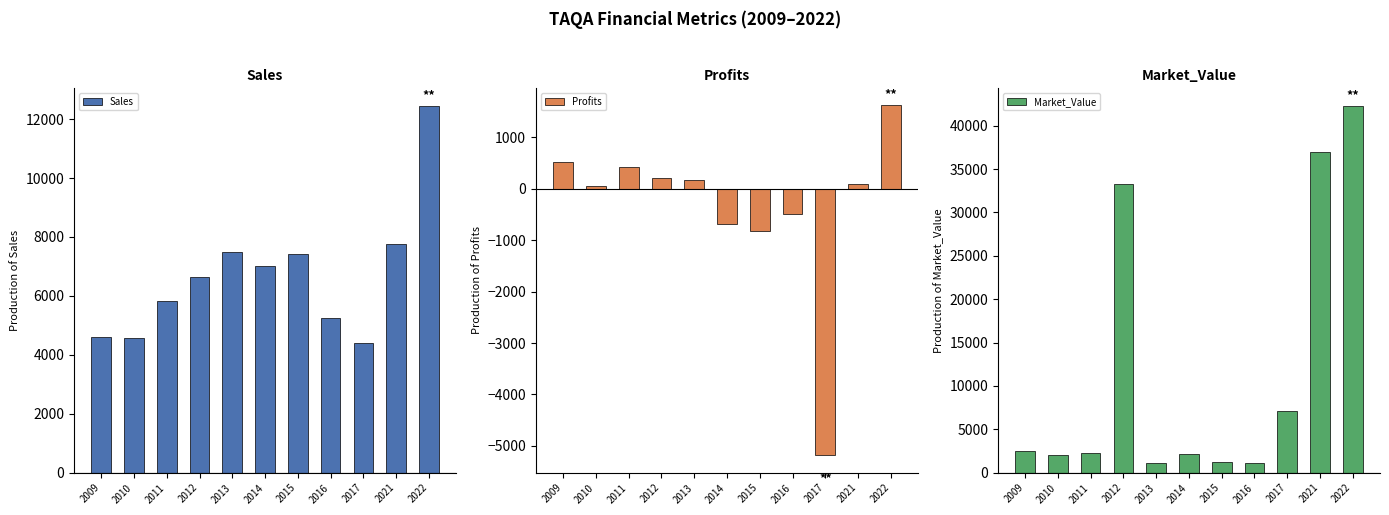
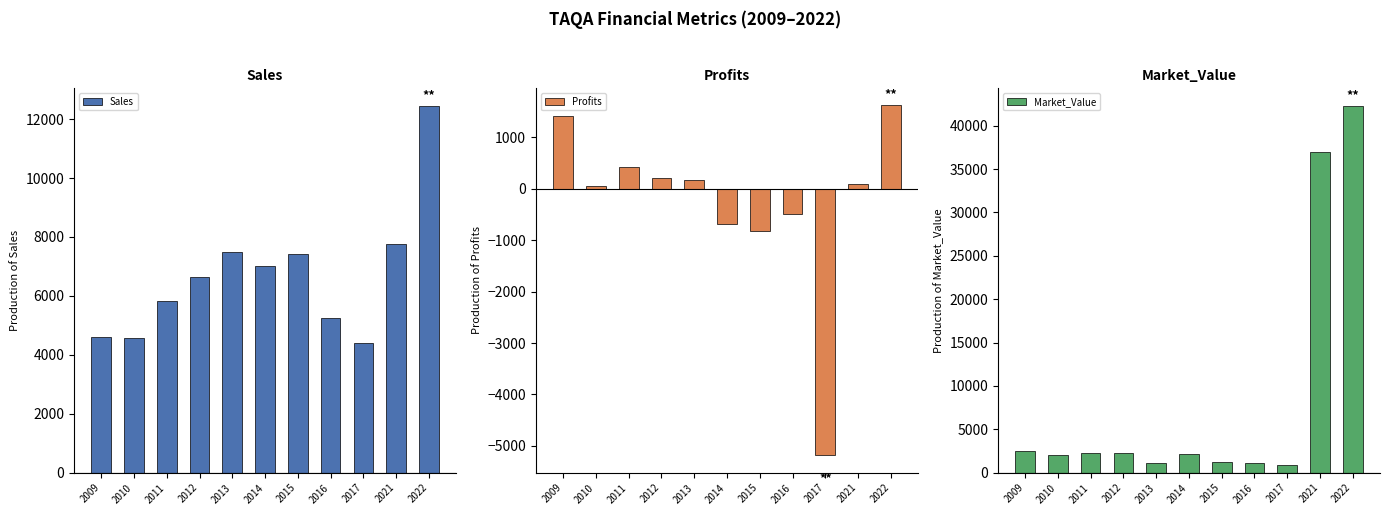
Profits, 2009: 500 -> 1400
Market_Value, 2012: 33000 -> 2000
Market_Value, 2017: 7000 -> 1000
